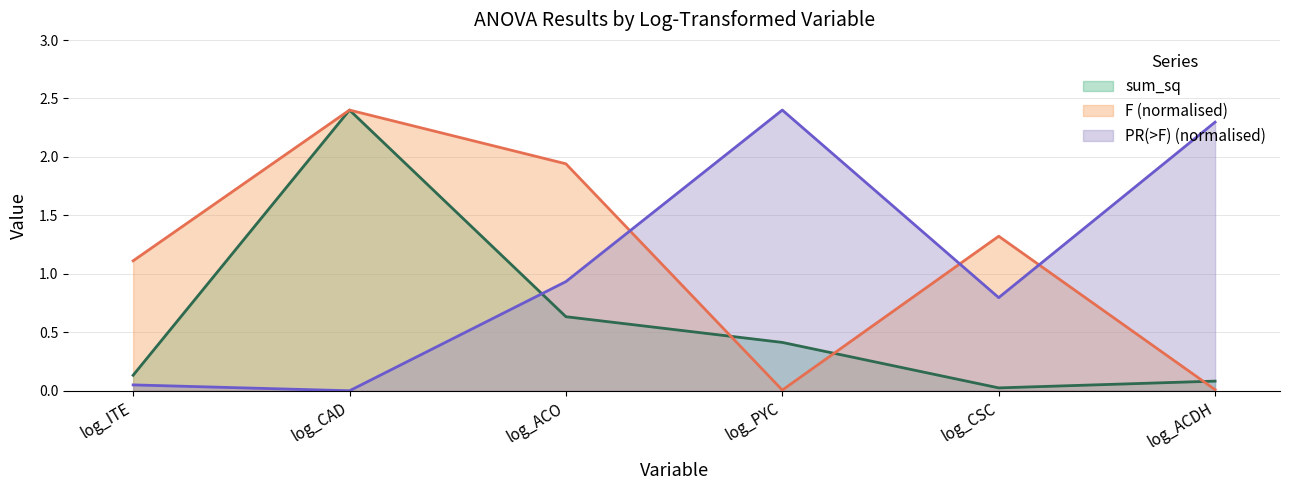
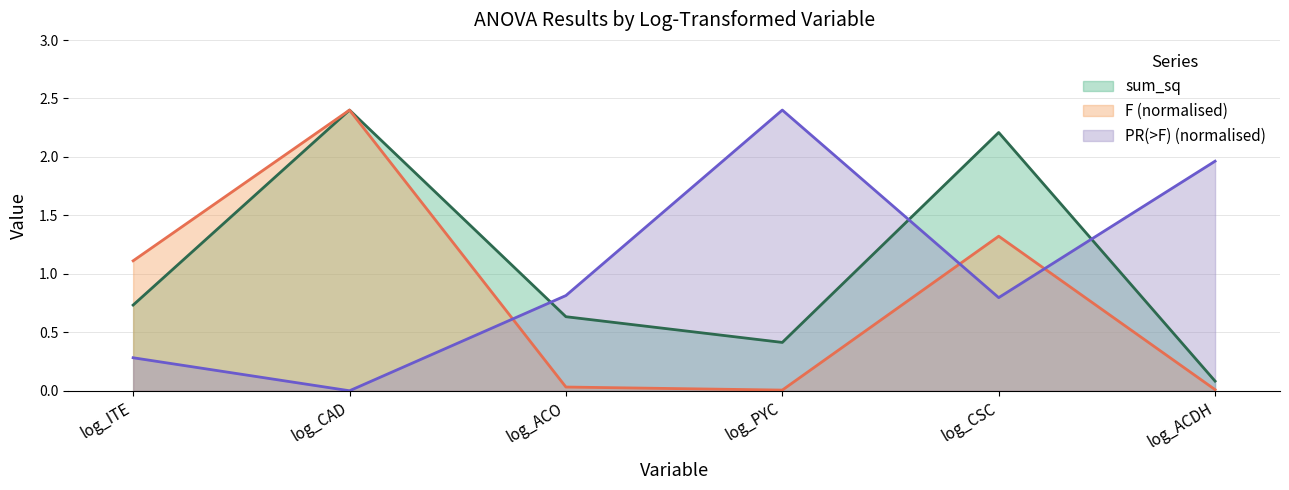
sum_sq, log_ITE: 0.13 -> 0.73
PR(>F) (normalised), log_ITE: 0.05 -> 0.28
F (normalised), log_ACO: 1.94 -> 0.03
PR(>F) (normalised), log_ACO: 0.93 -> 0.81
sum_sq, log_CSC: 0.02 -> 2.21
PR(>F) (normalised), log_ACDH: 2.30 -> 1.96
